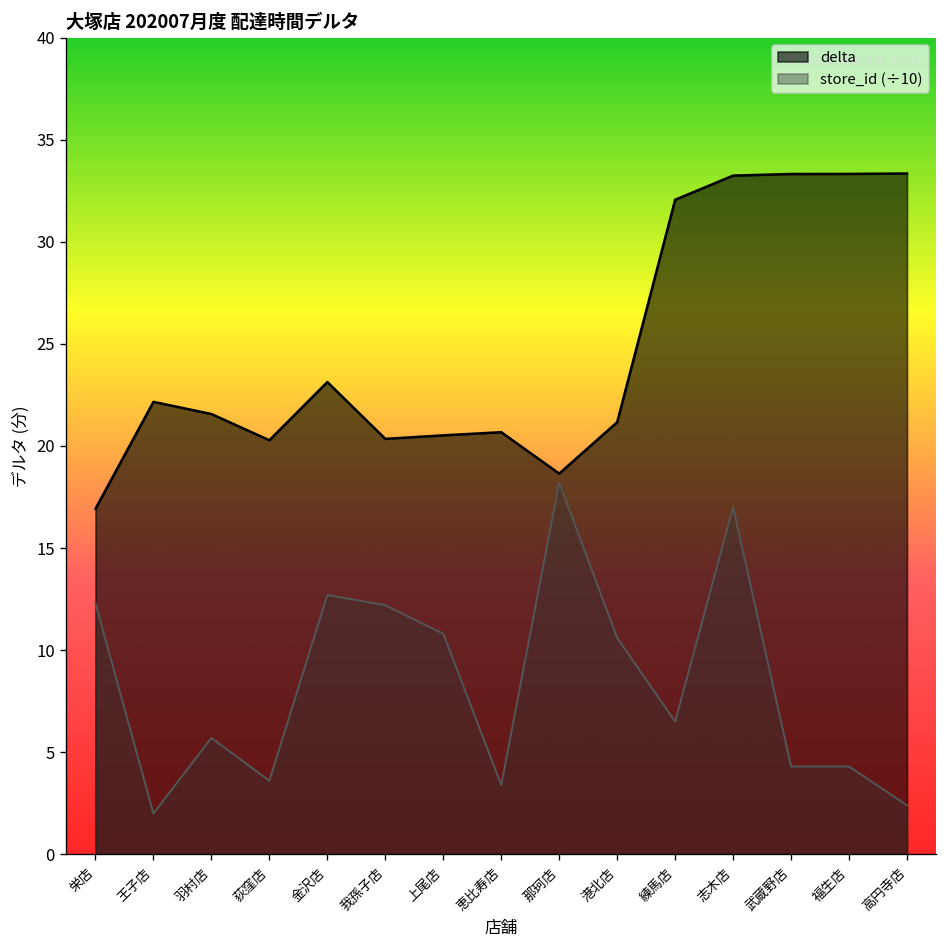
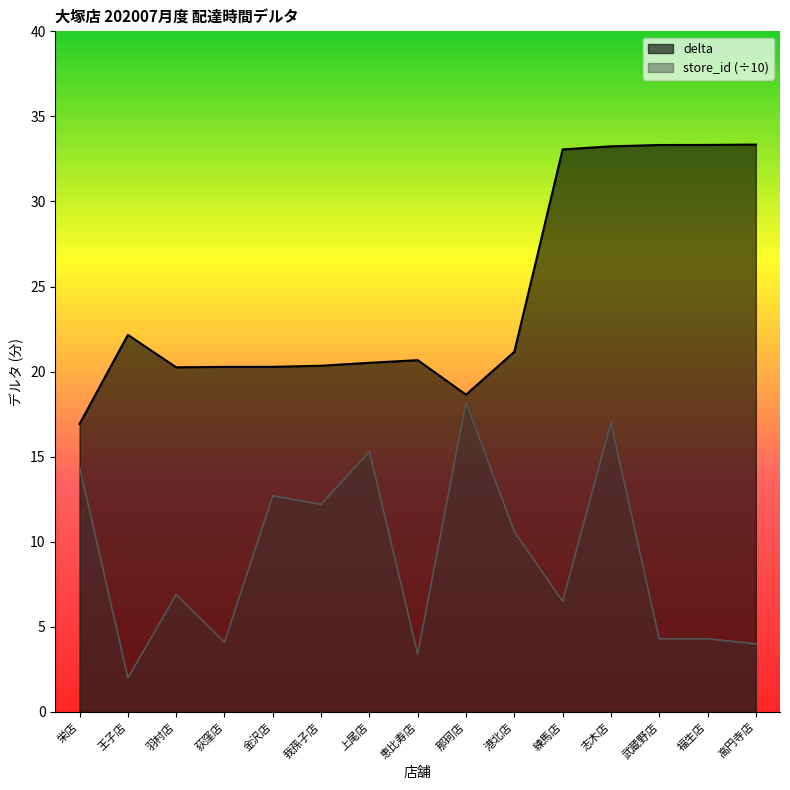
store_id (÷10), 栄店: 12.3 -> 14.4
delta, 羽村店: 21.6 -> 20.3
store_id (÷10), 羽村店: 5.7 -> 6.9
store_id (÷10), 荻窪店: 3.6 -> 4.1
delta, 金沢店: 23.1 -> 20.3
store_id (÷10), 上尾店: 10.8 -> 15.3
delta, 練馬店: 32.1 -> 33.1
store_id (÷10), 高円寺店: 2.4 -> 4.0
